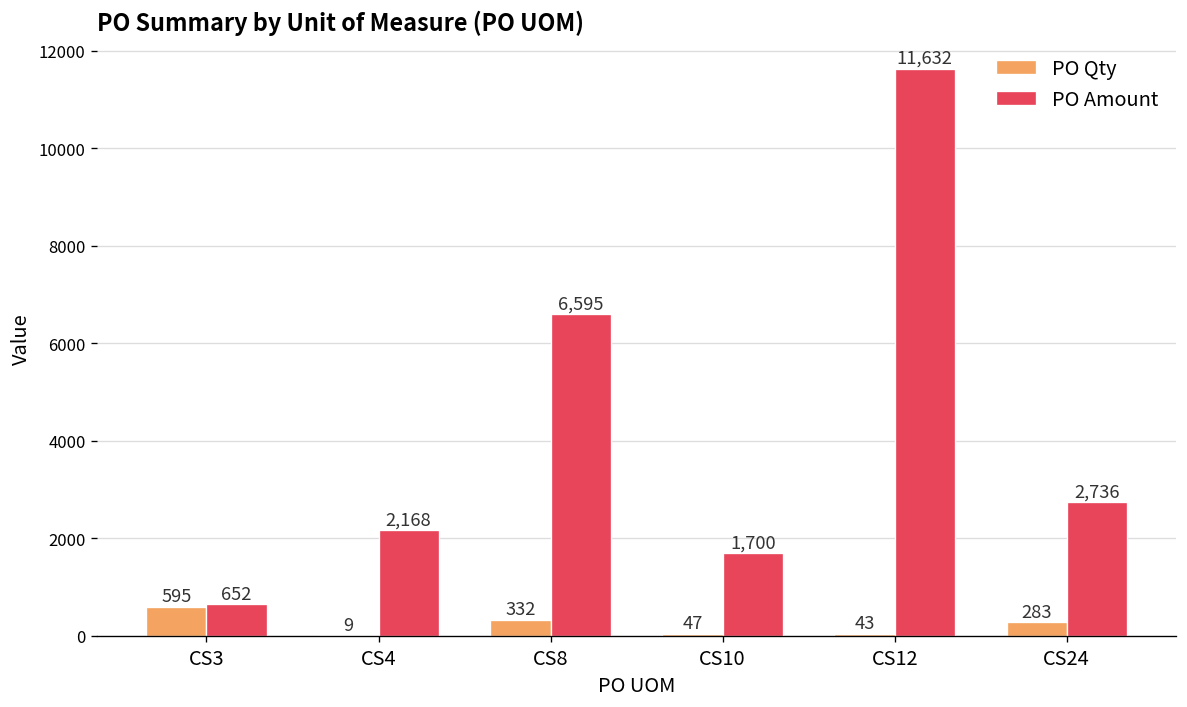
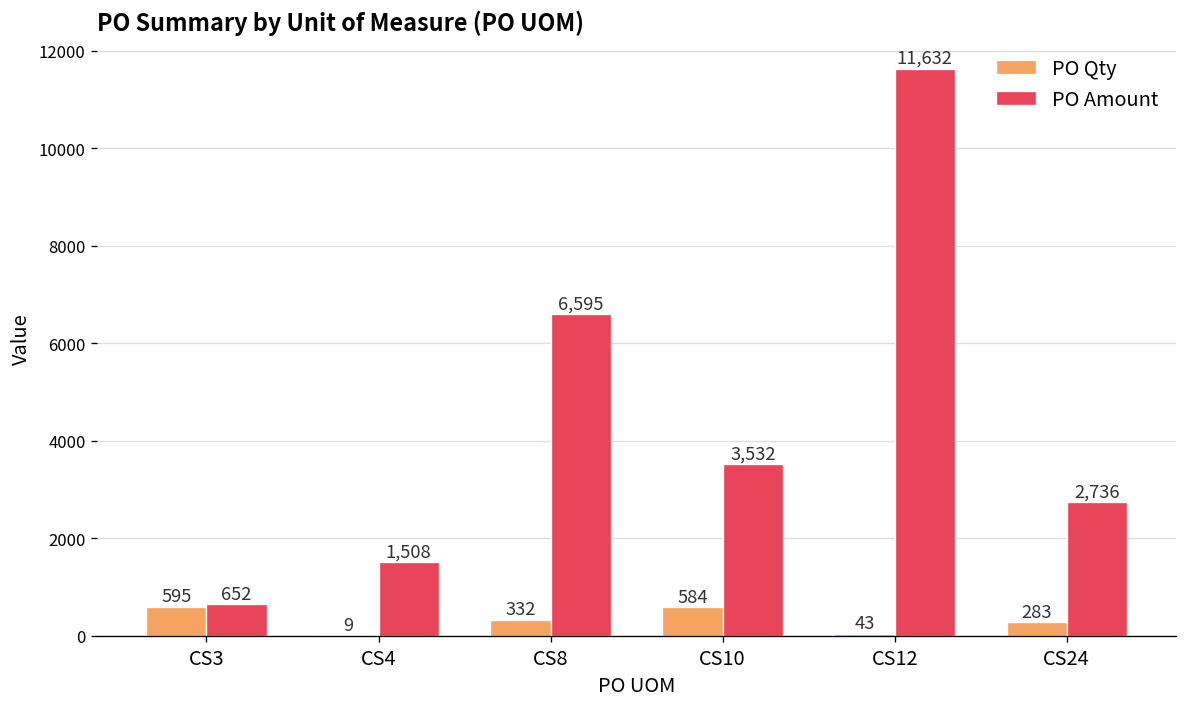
PO Amount, CS4: 2,168 -> 1,508
PO Qty, CS10: 47 -> 584
PO Amount, CS10: 1,700 -> 3,532
